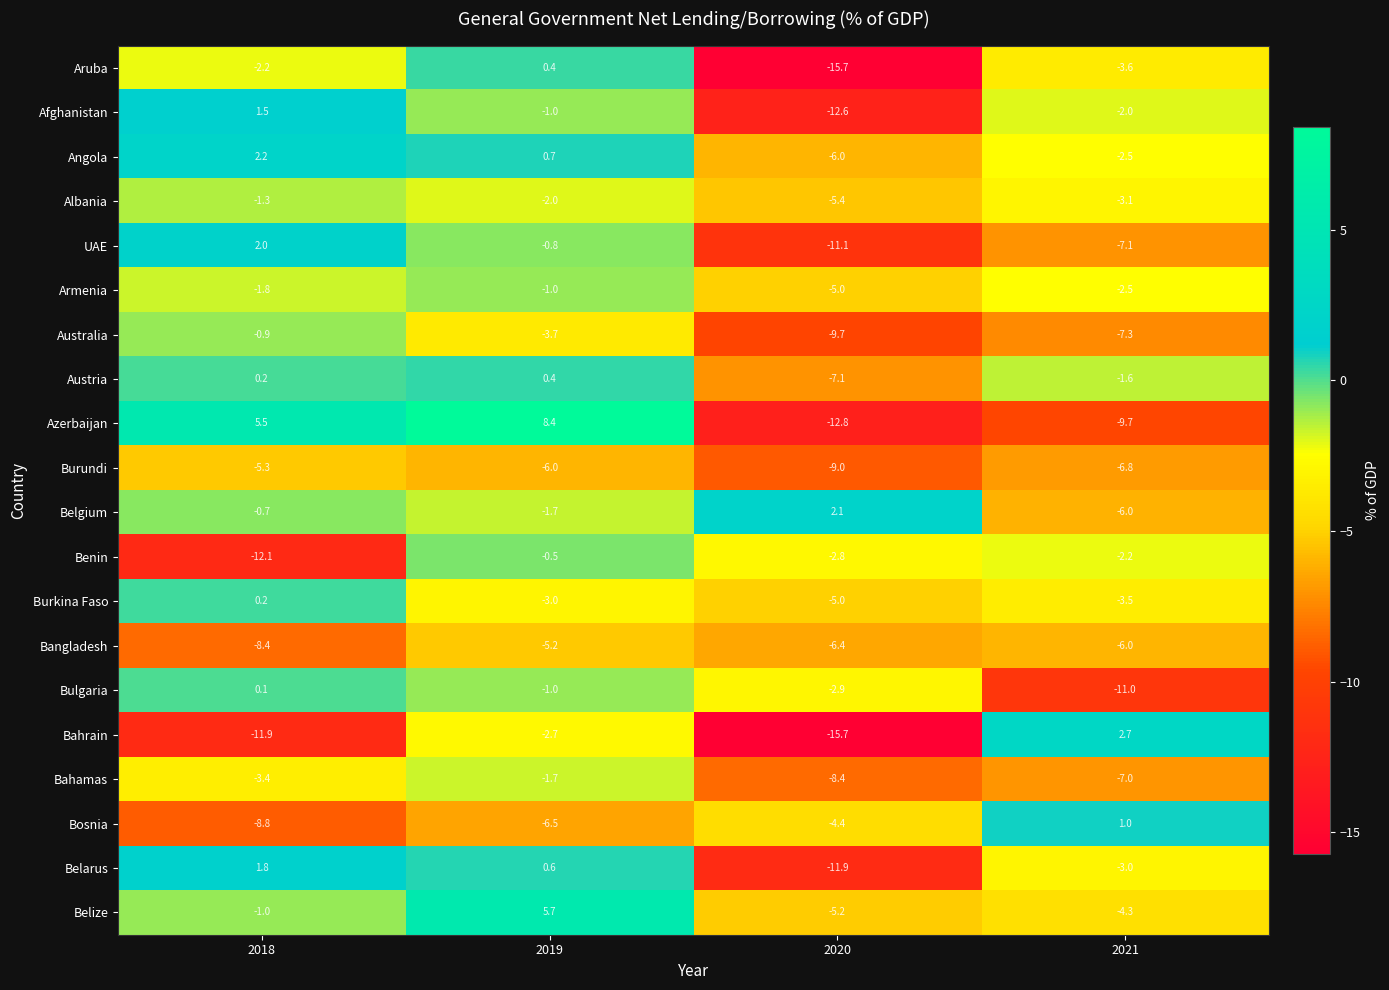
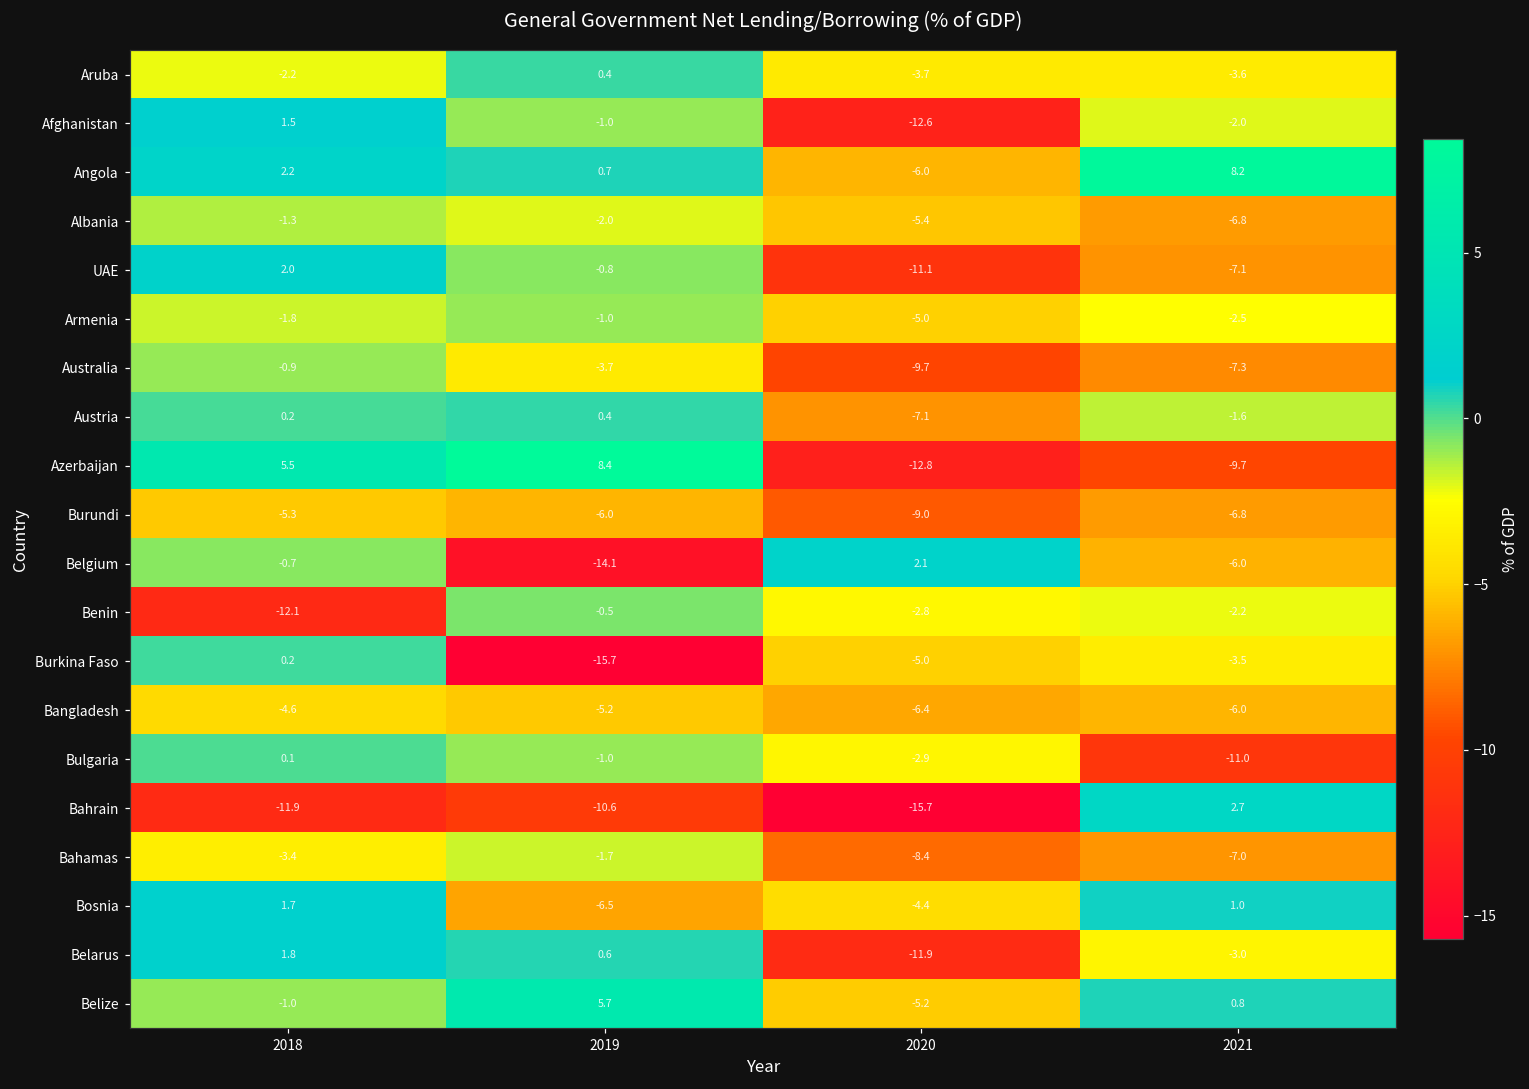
Aruba, 2020: -15.7 -> -3.7
Angola, 2021: -2.5 -> 8.2
Albania, 2021: -3.1 -> -6.8
Belgium, 2019: -1.7 -> -14.1
Burkina Faso, 2019: -3.0 -> -15.7
Bangladesh, 2018: -8.4 -> -4.6
Bahrain, 2019: -2.7 -> -10.6
Bosnia, 2018: -8.8 -> 1.7
Belize, 2021: -4.3 -> 0.8
